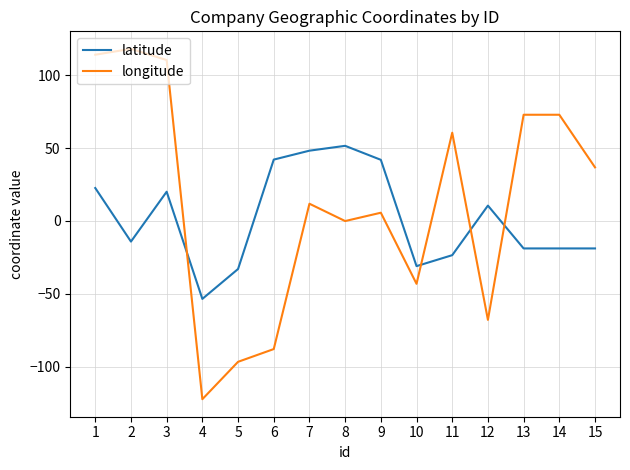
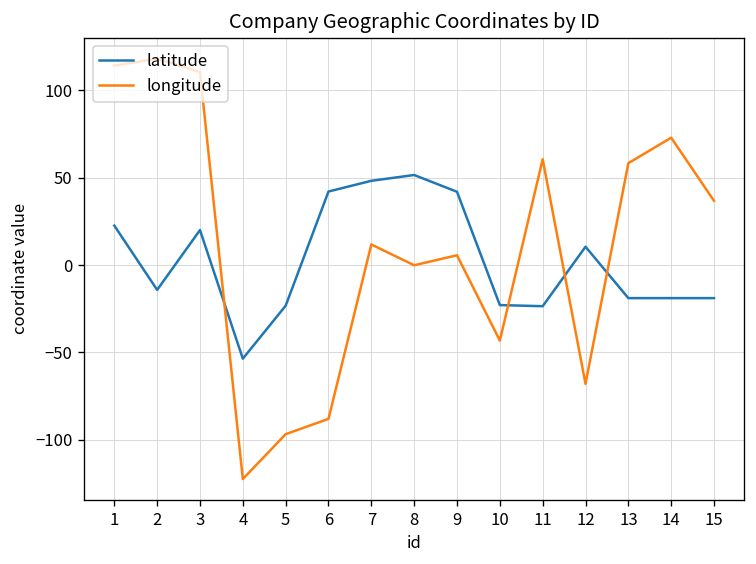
latitude, 5: -33 -> -23
latitude, 10: -31 -> -23
longitude, 13: 73 -> 58
